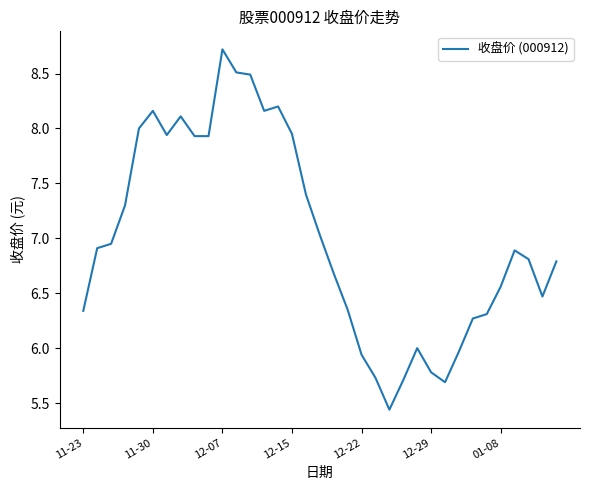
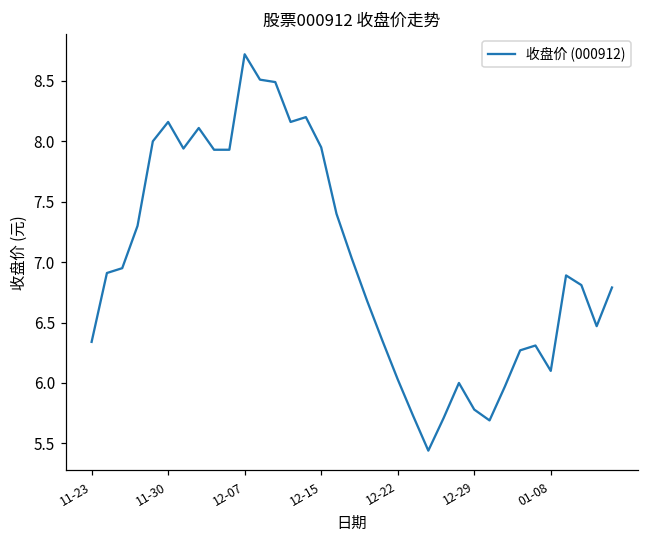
12-22: 5.94 -> 6.03
01-08: 6.56 -> 6.10
